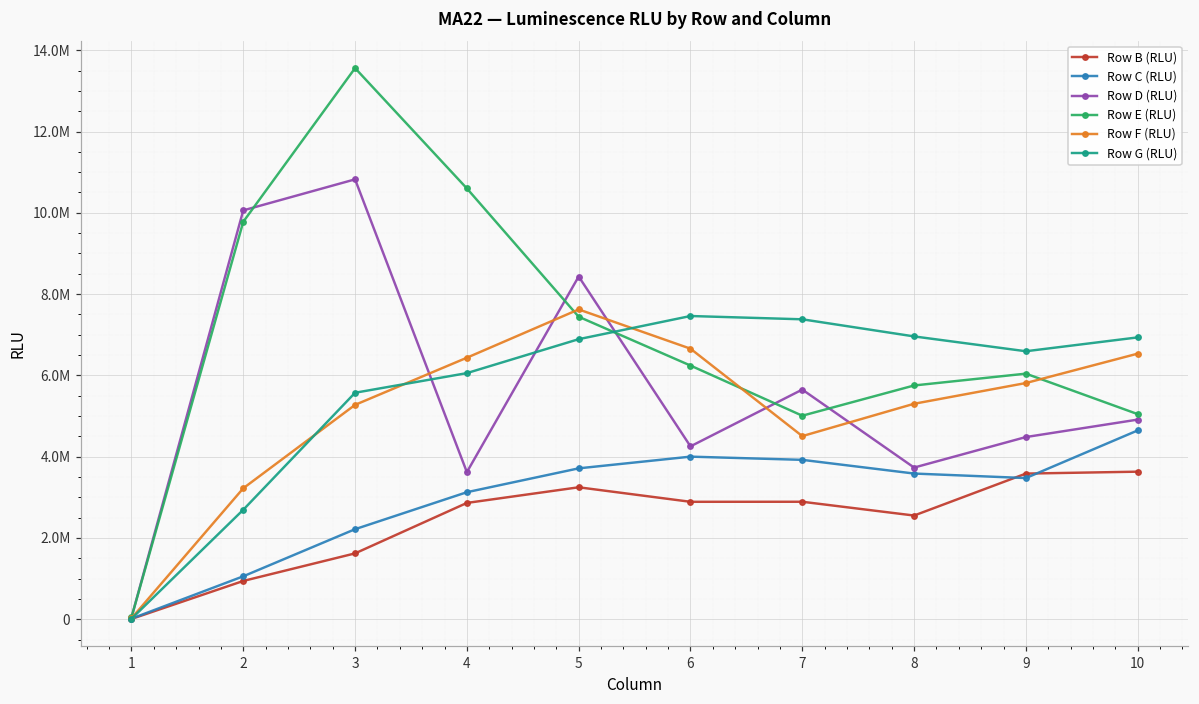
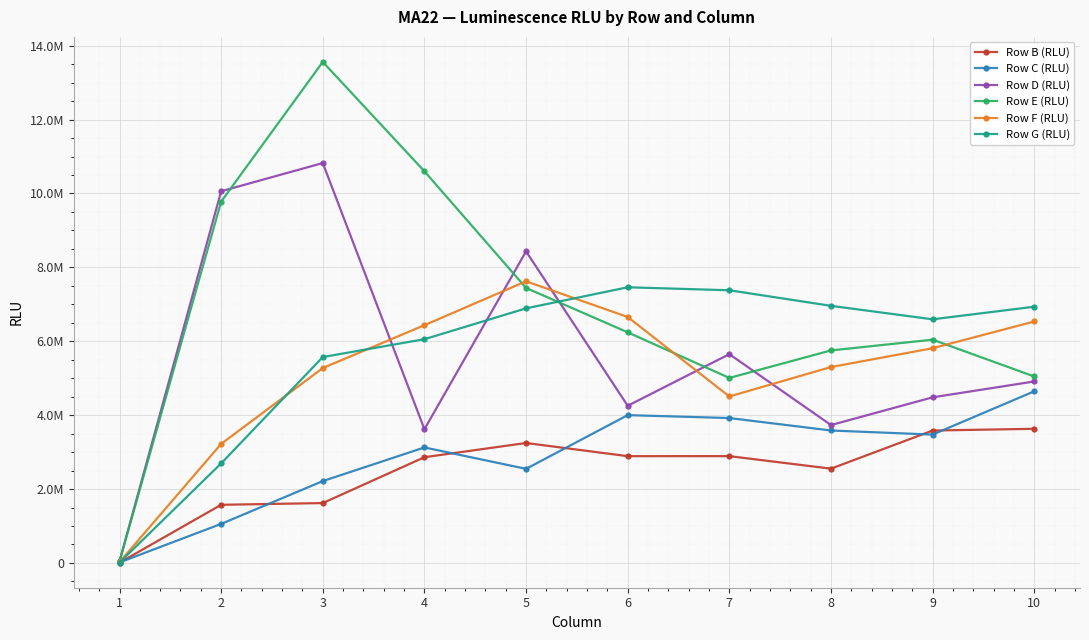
Row B (RLU), 2: 900000 -> 1600000
Row C (RLU), 5: 3700000 -> 2500000
